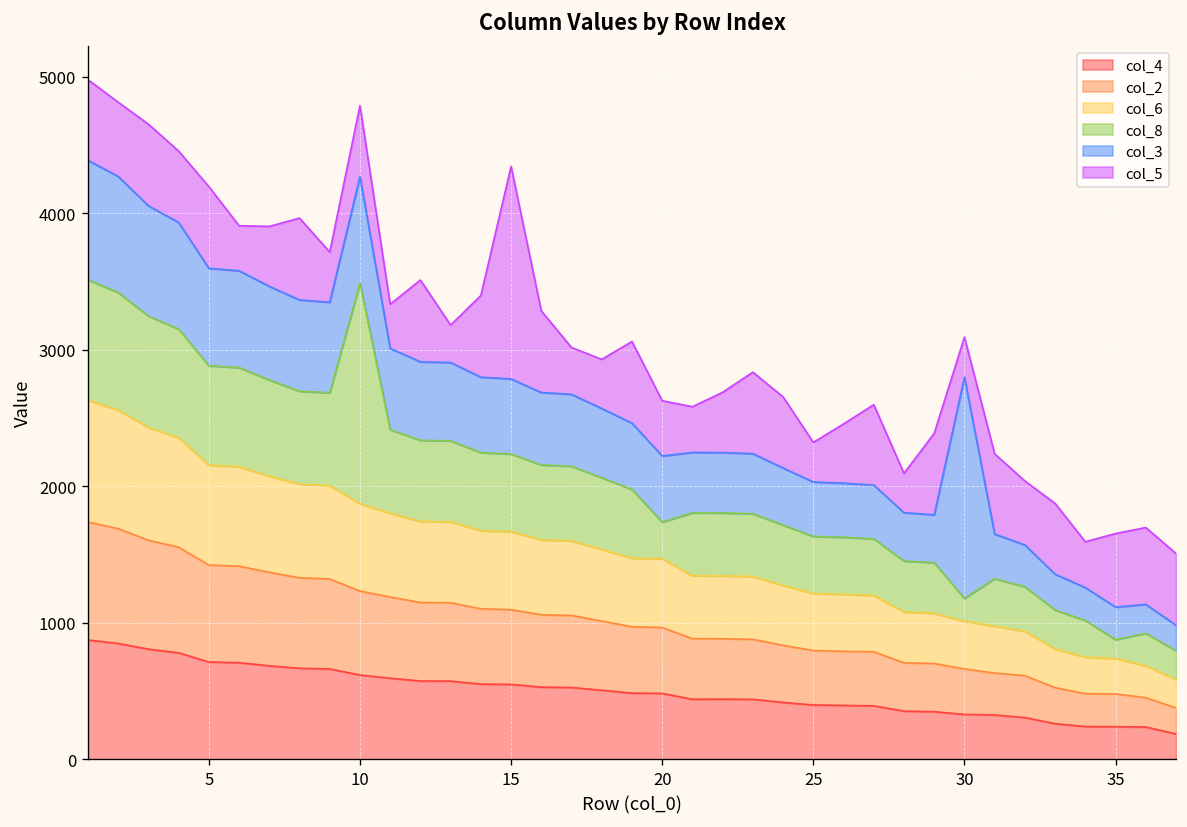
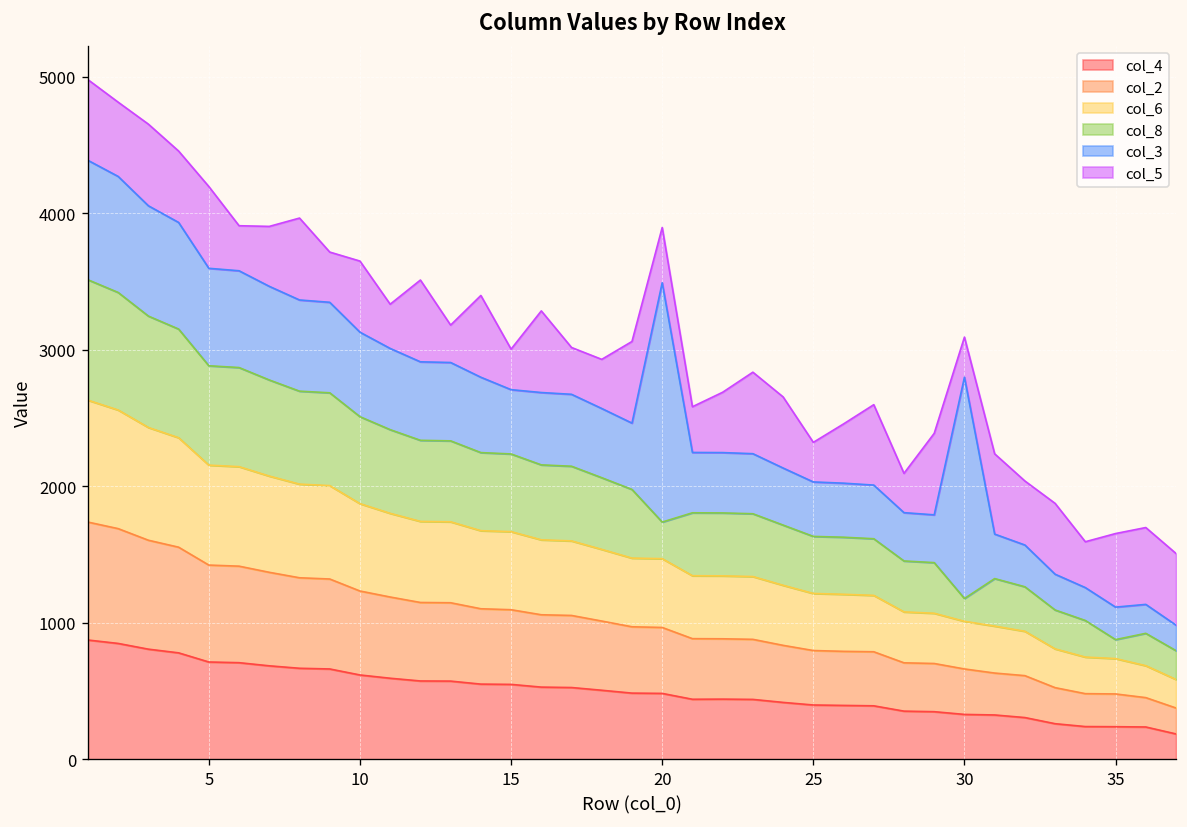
col_8, 10: 1620 -> 640
col_3, 10: 780 -> 620
col_3, 15: 550 -> 470
col_5, 15: 1560 -> 300
col_3, 20: 480 -> 1750
